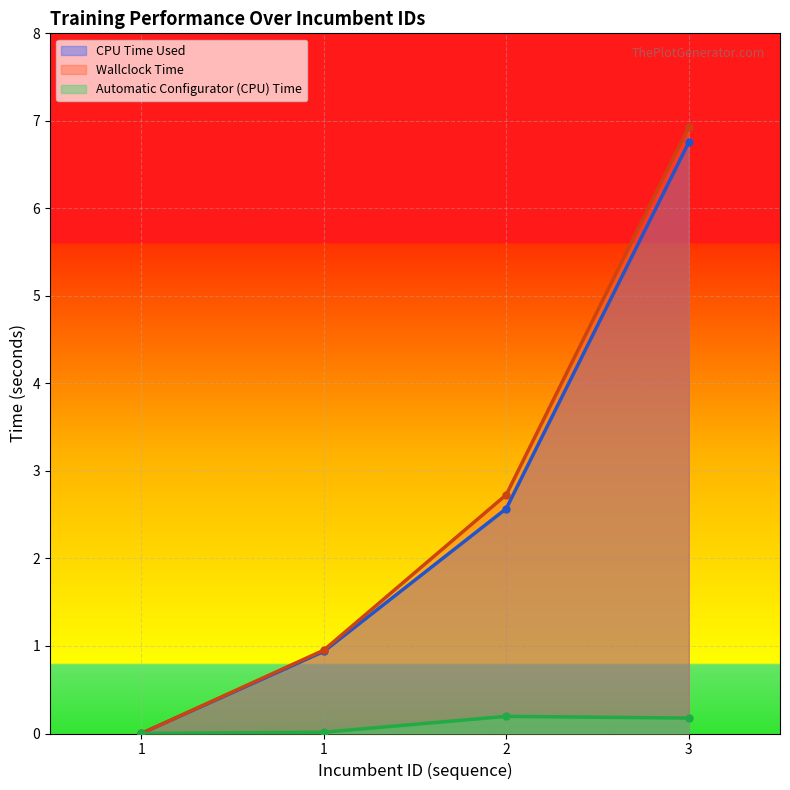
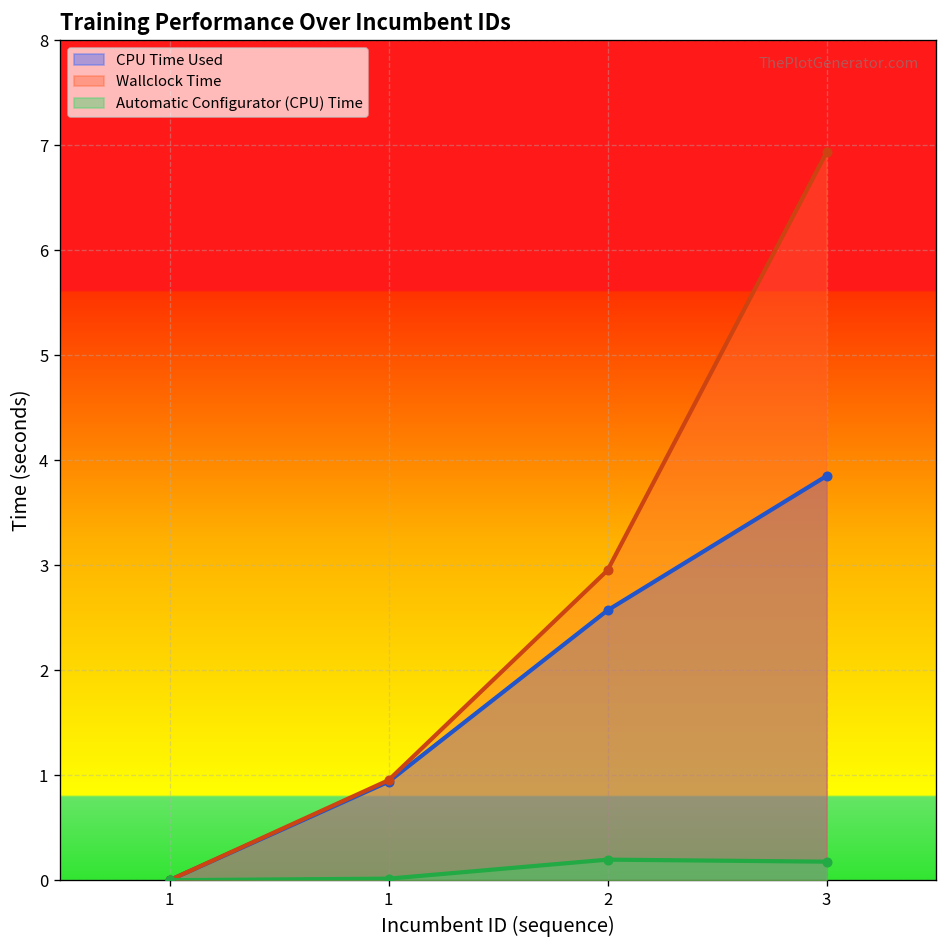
Wallclock Time, 2: 2.7 -> 3.0
CPU Time Used, 3: 6.8 -> 3.8
